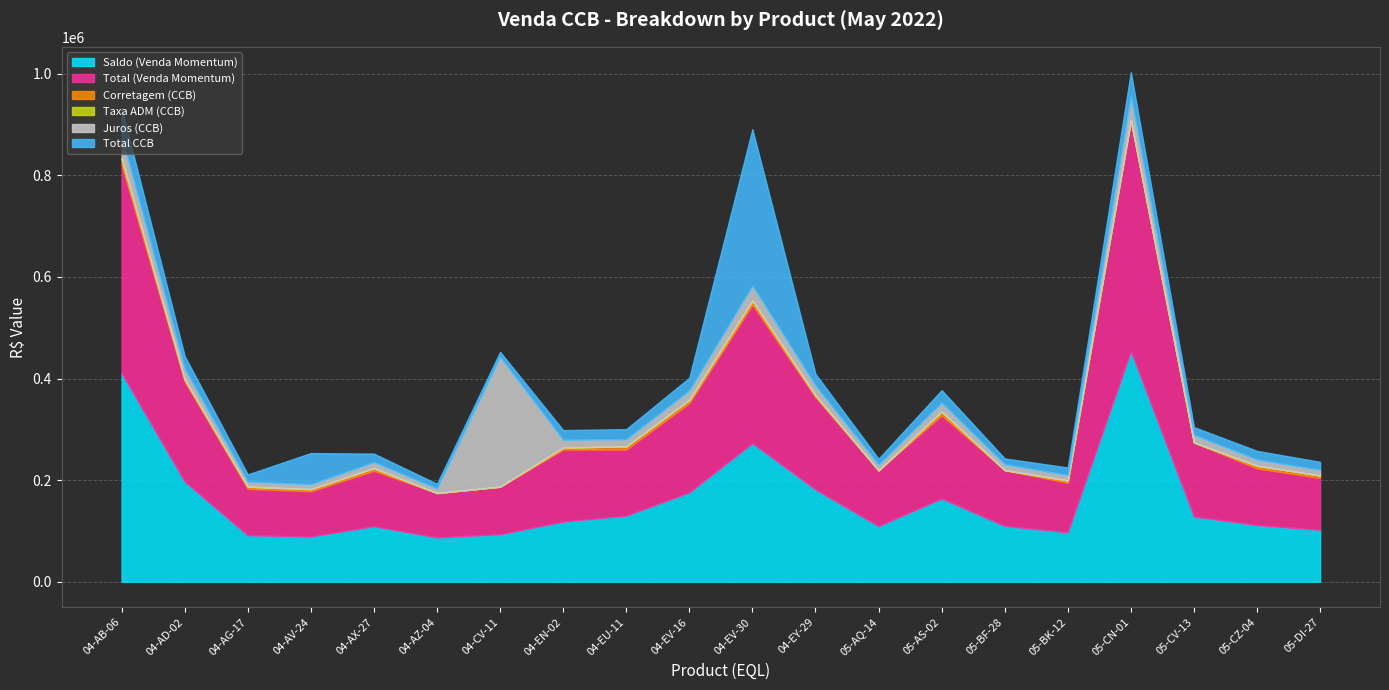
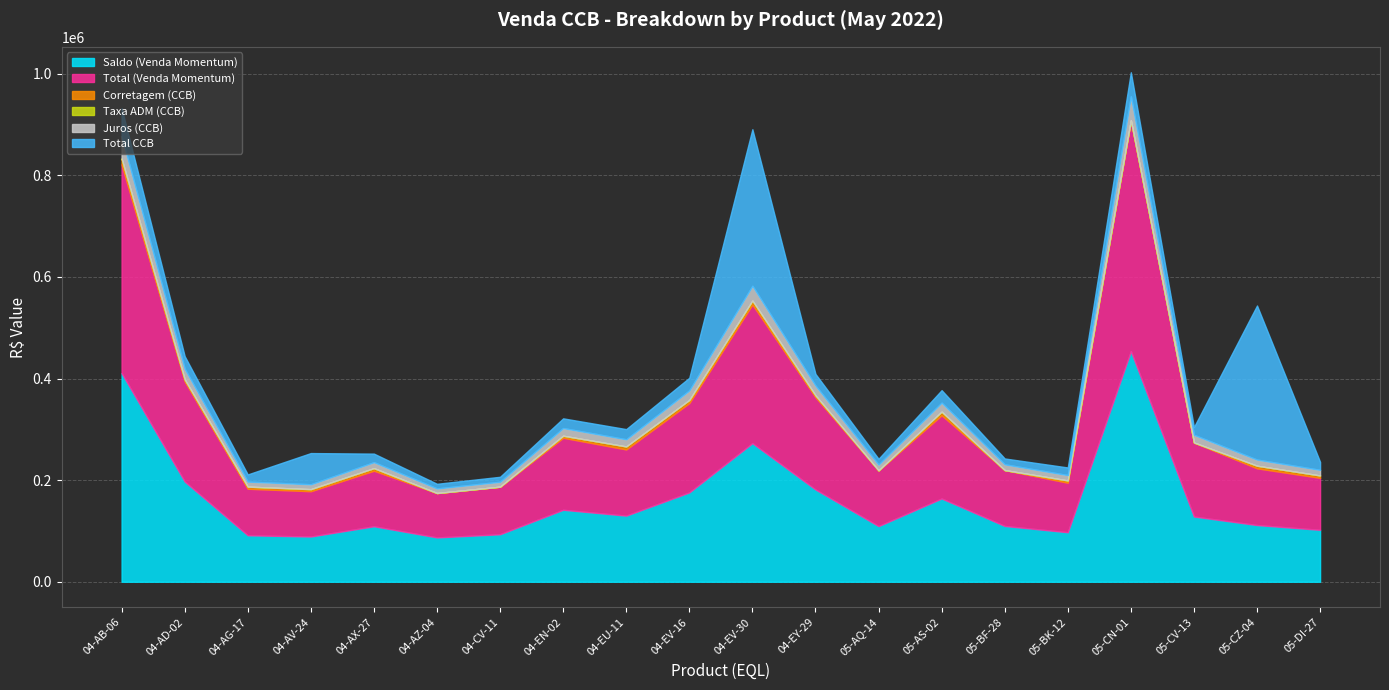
Juros (CCB), 04-CV-11: 260000 -> 10000
Saldo (Venda Momentum), 04-EN-02: 120000 -> 140000
Total CCB, 05-CZ-04: 20000 -> 300000
